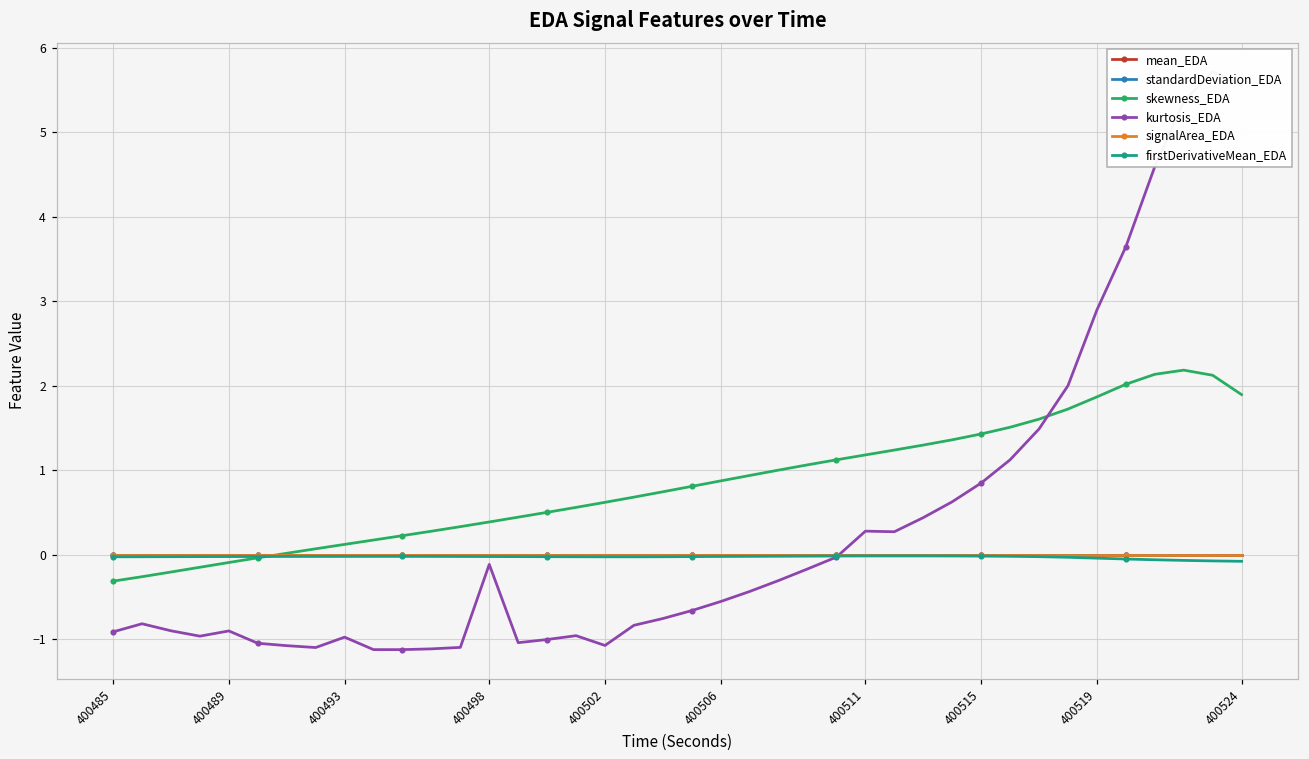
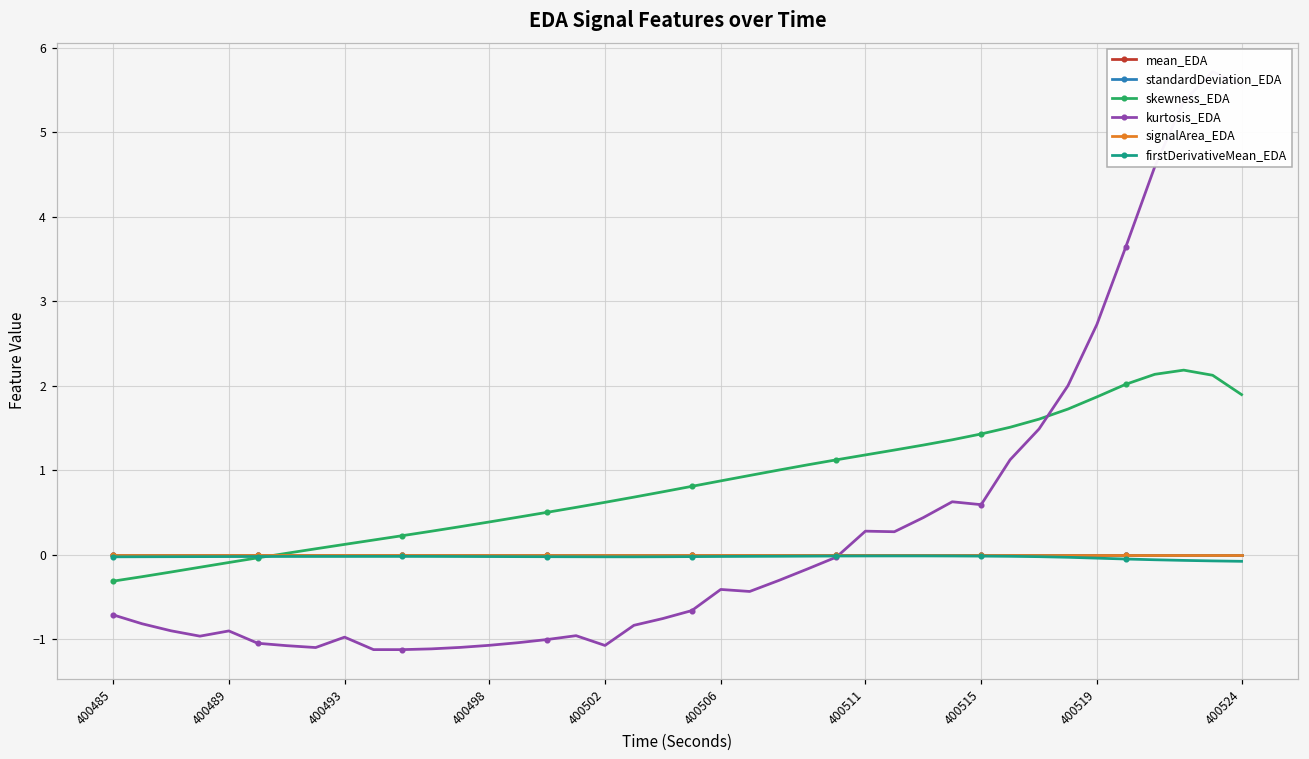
kurtosis_EDA, 400485: -0.9 -> -0.7
kurtosis_EDA, 400498: -0.1 -> -1.1
kurtosis_EDA, 400506: -0.6 -> -0.4
kurtosis_EDA, 400515: 0.8 -> 0.6
kurtosis_EDA, 400519: 2.9 -> 2.7
